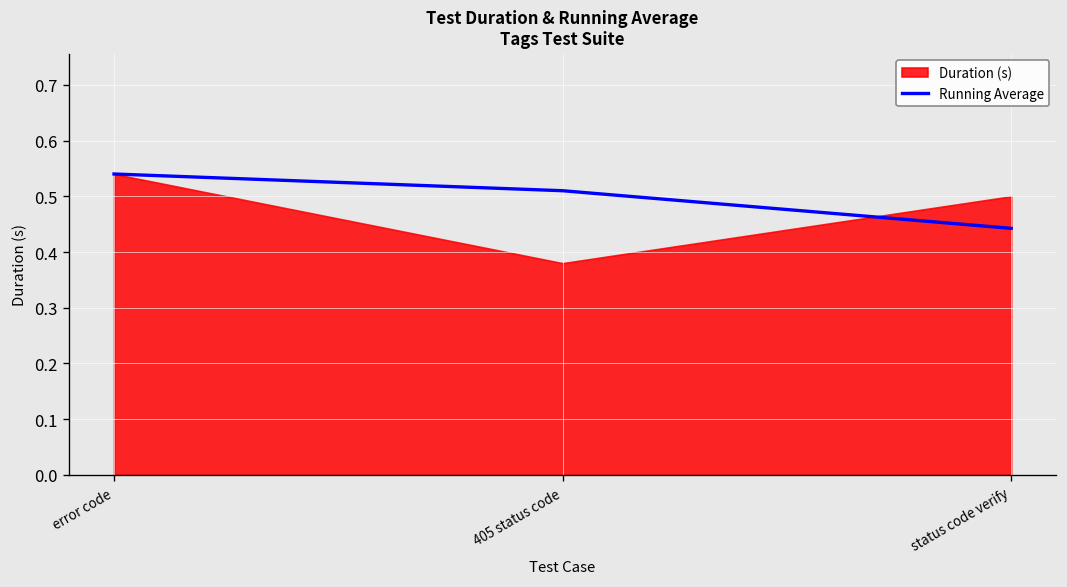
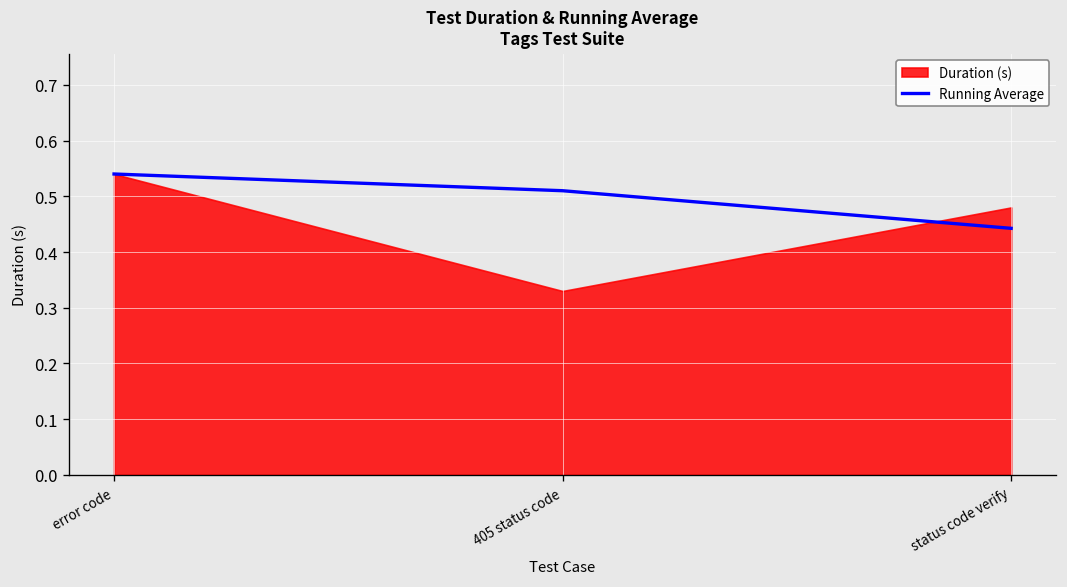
Duration (s), 405 status code: 0.38 -> 0.33
Duration (s), status code verify: 0.50 -> 0.48
